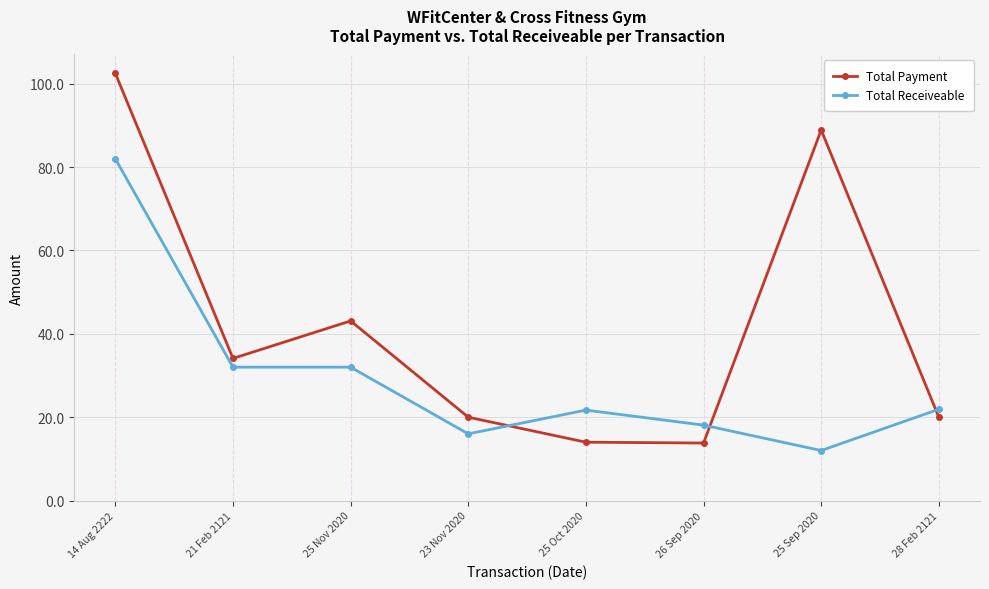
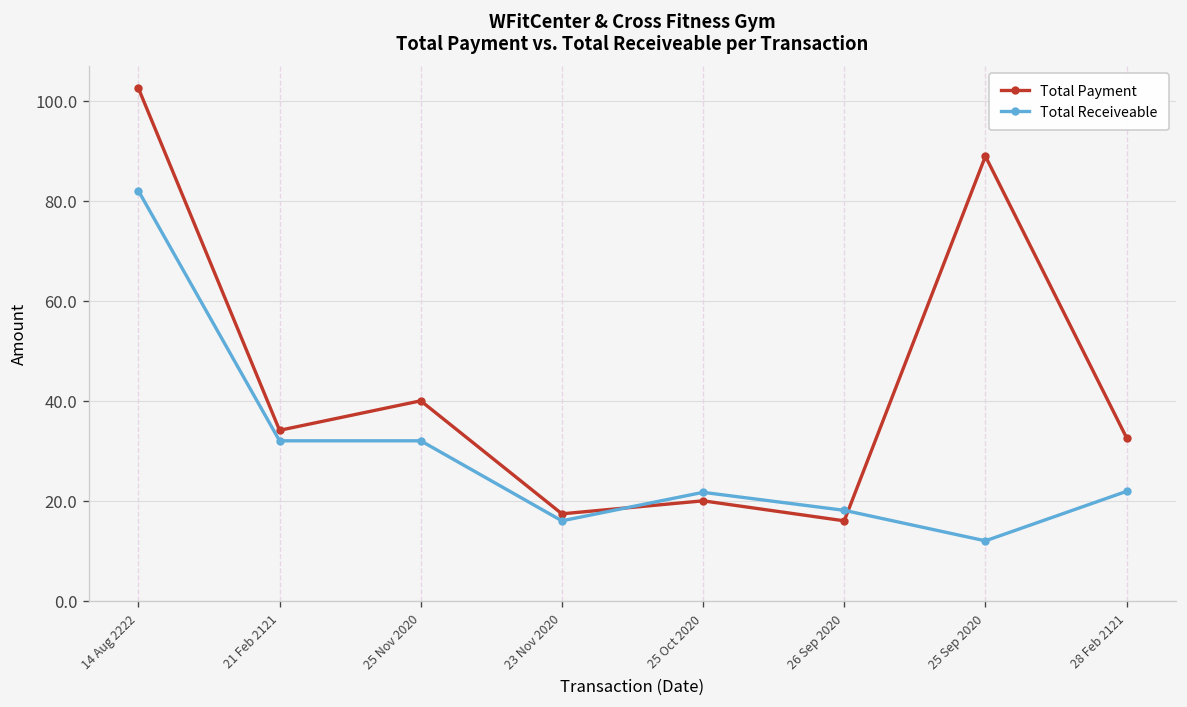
Total Payment, 25 Nov 2020: 43 -> 40
Total Payment, 23 Nov 2020: 20 -> 17
Total Payment, 25 Oct 2020: 14 -> 20
Total Payment, 26 Sep 2020: 14 -> 16
Total Payment, 28 Feb 2121: 20 -> 33
